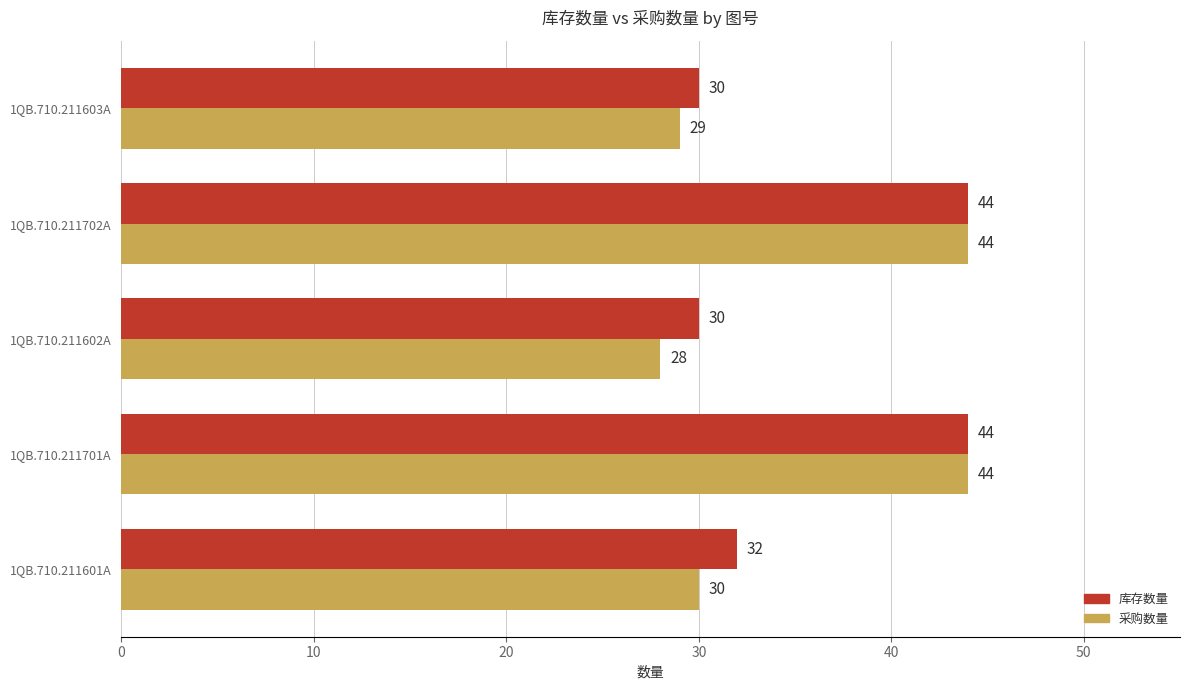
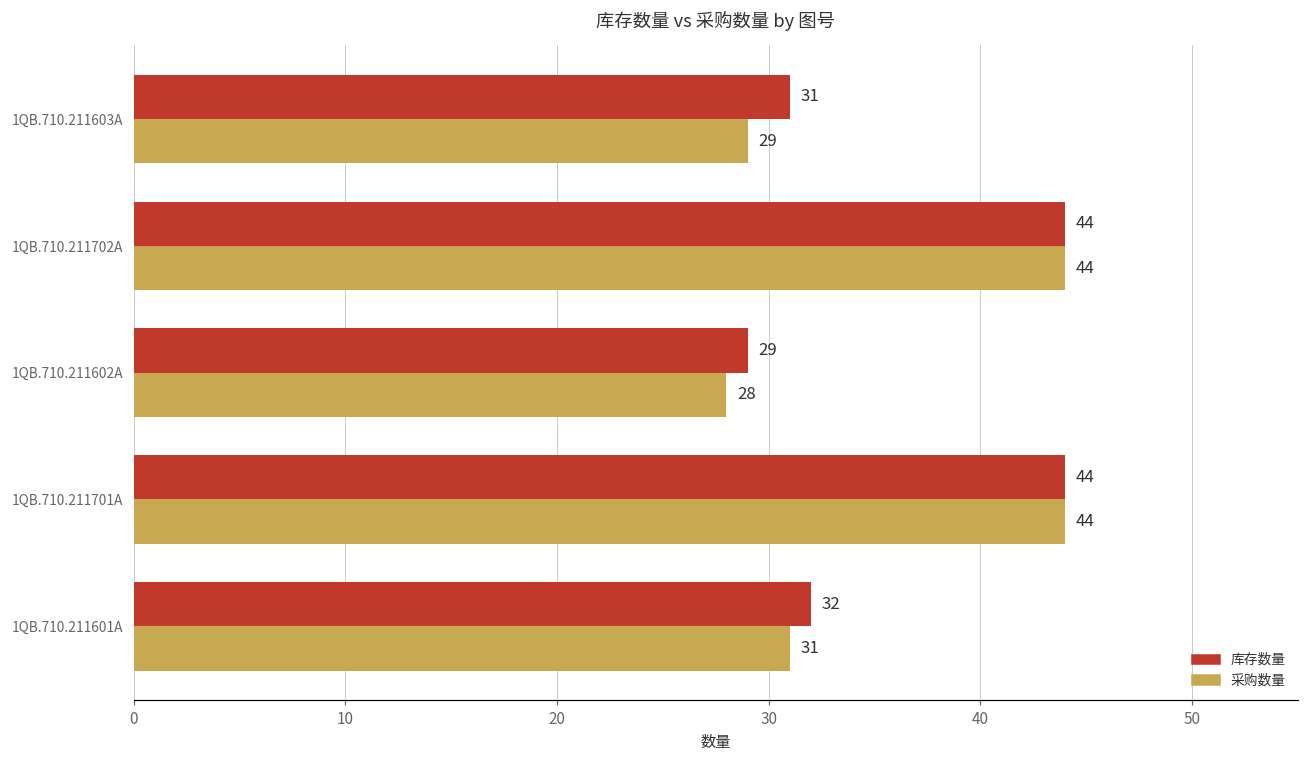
库存数量, 1QB.710.211603A: 30 -> 31
库存数量, 1QB.710.211602A: 30 -> 29
采购数量, 1QB.710.211601A: 30 -> 31
